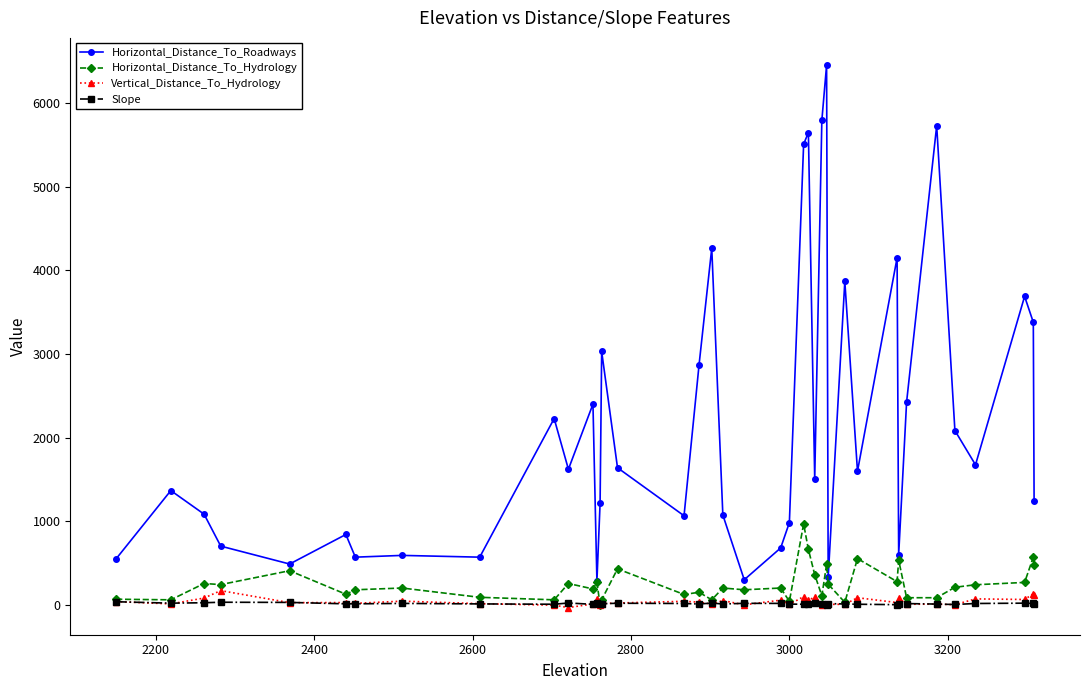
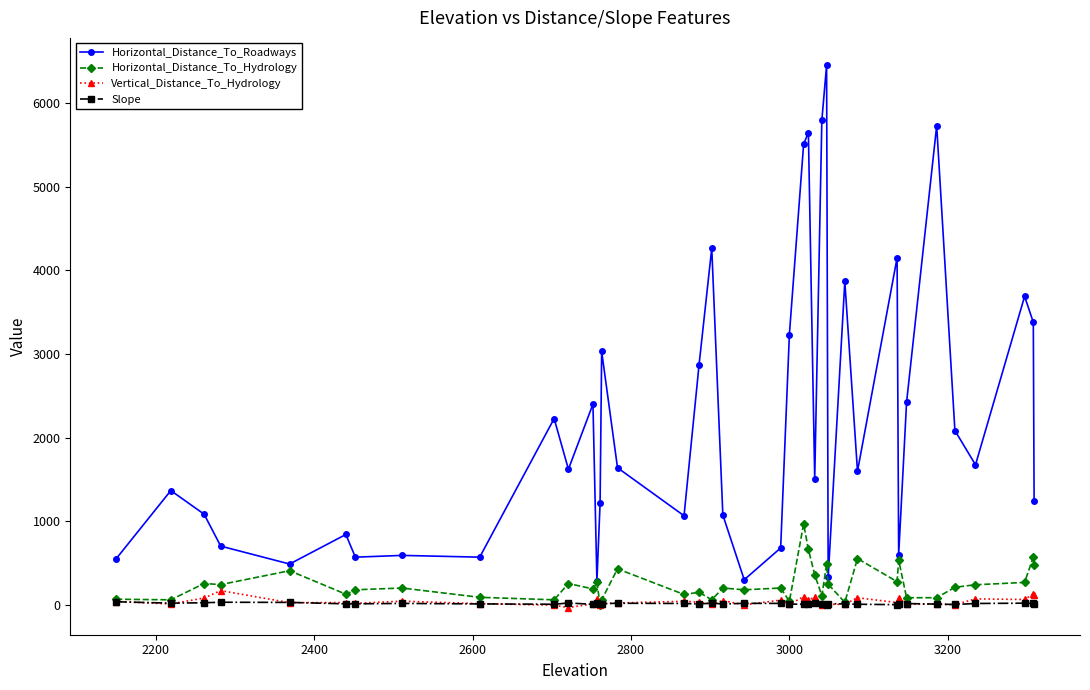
Horizontal_Distance_To_Roadways, 3000: 1000 -> 3200
